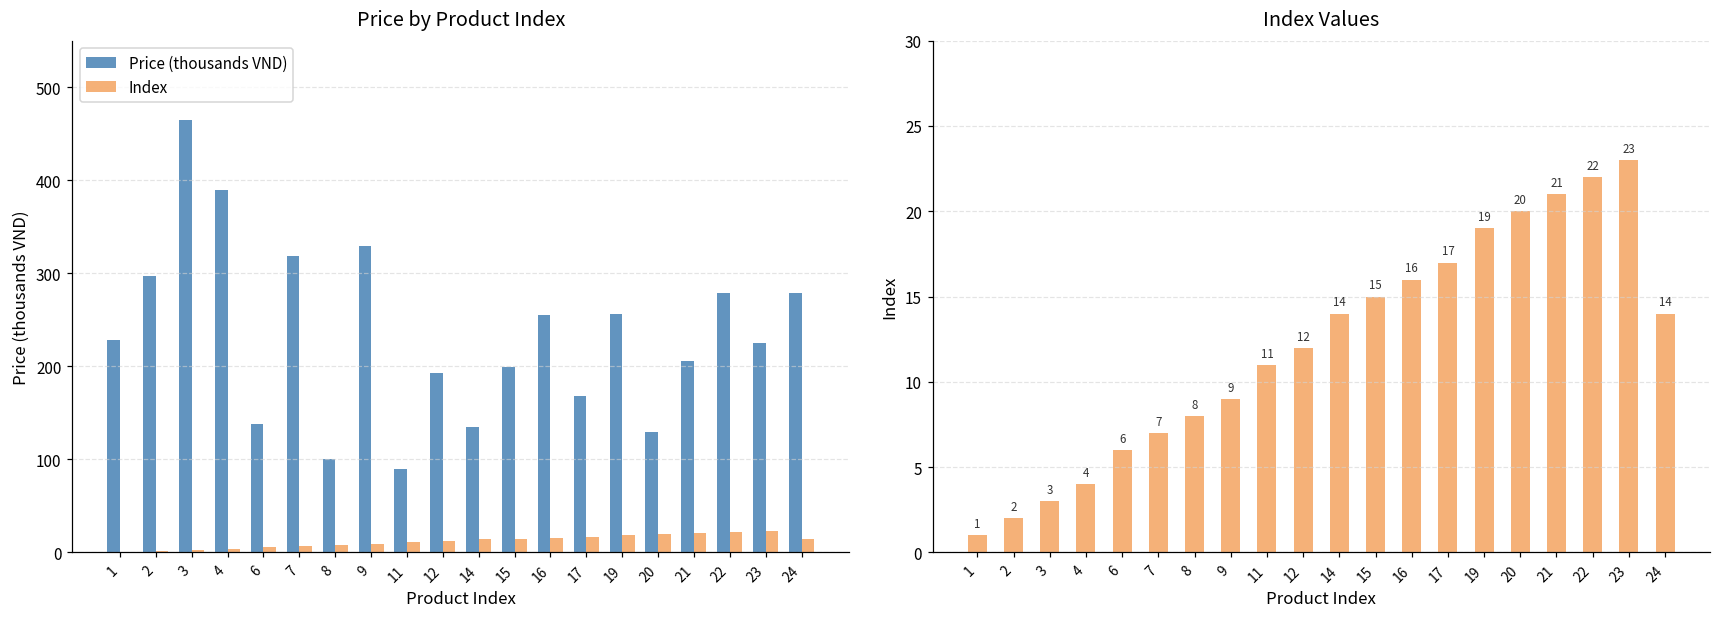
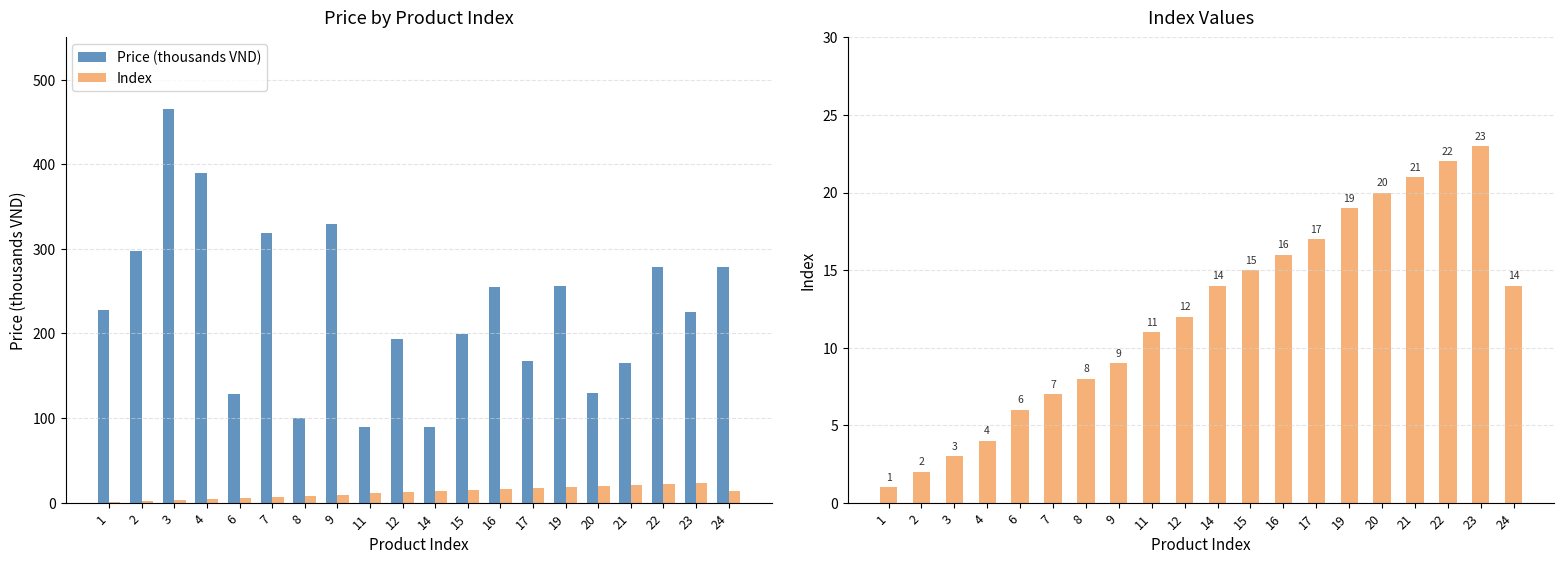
Price by Product Index, Price (thousands VND), 6: 140 -> 130
Price by Product Index, Price (thousands VND), 14: 140 -> 90
Price by Product Index, Price (thousands VND), 21: 210 -> 170
